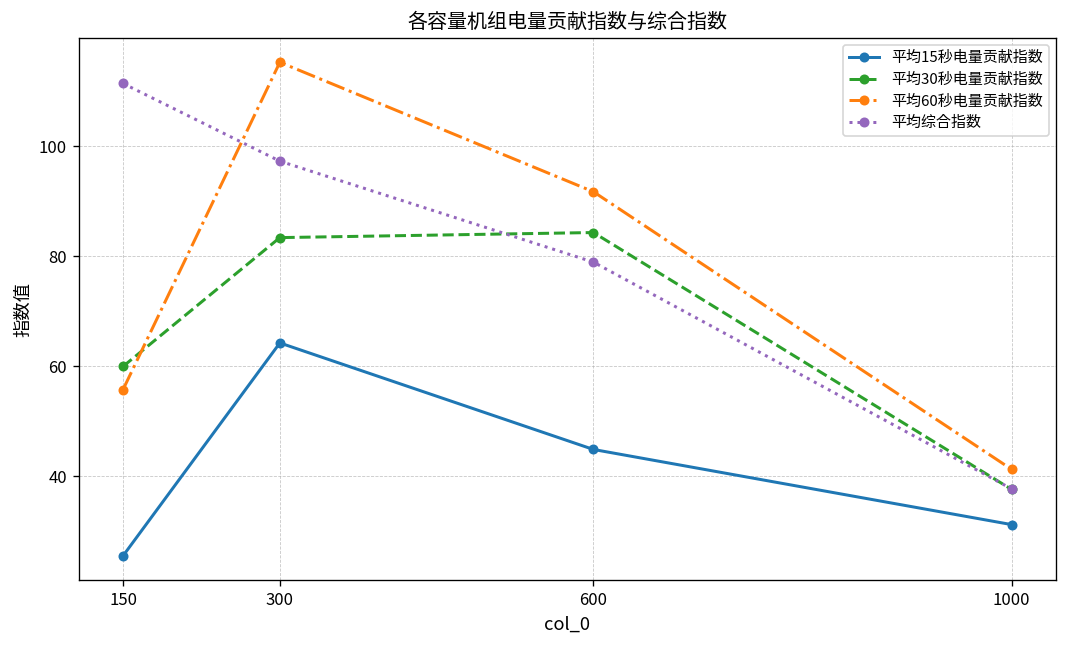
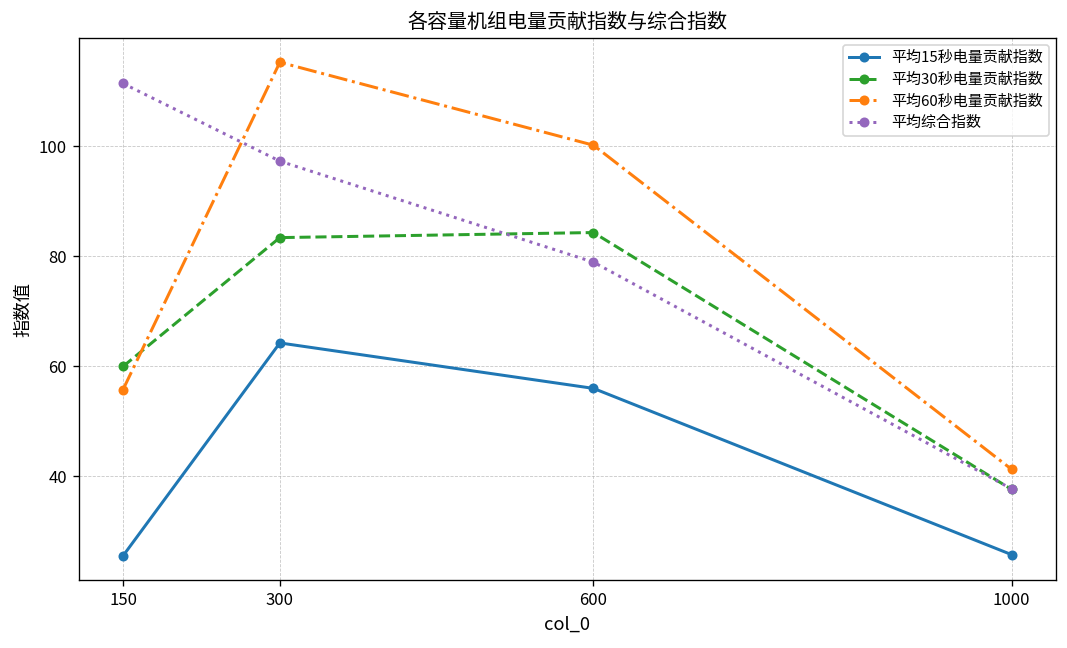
平均15秒电量贡献指数, 600: 45 -> 56
平均60秒电量贡献指数, 600: 92 -> 100
平均15秒电量贡献指数, 1000: 31 -> 26
